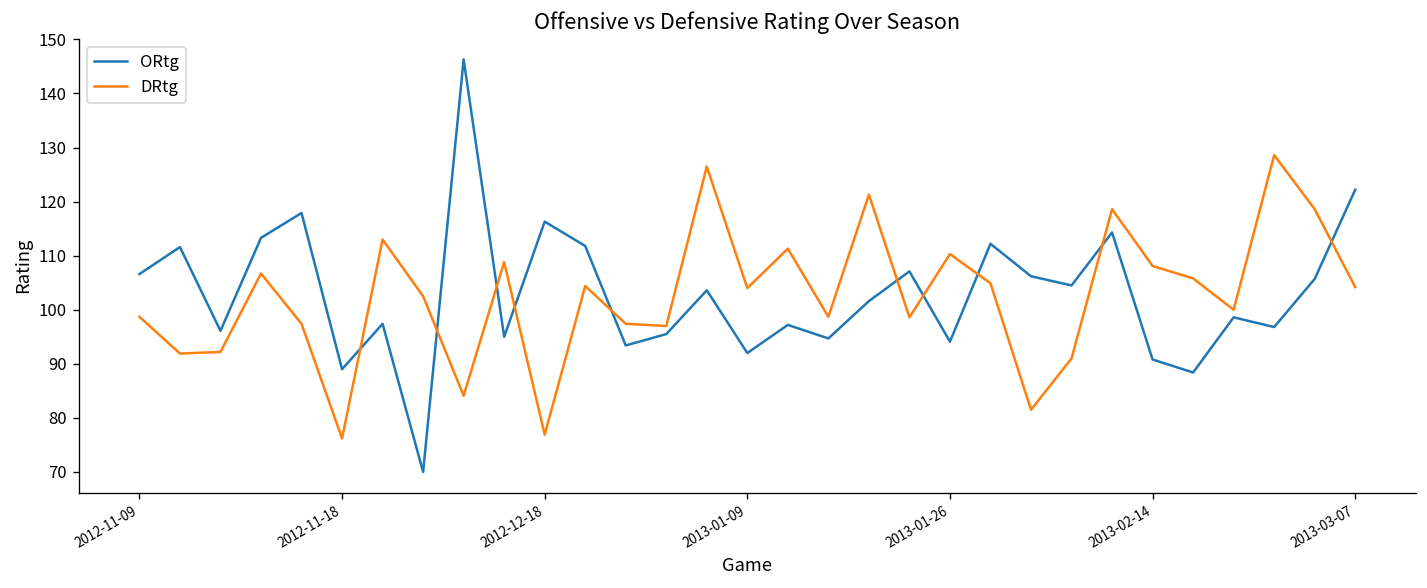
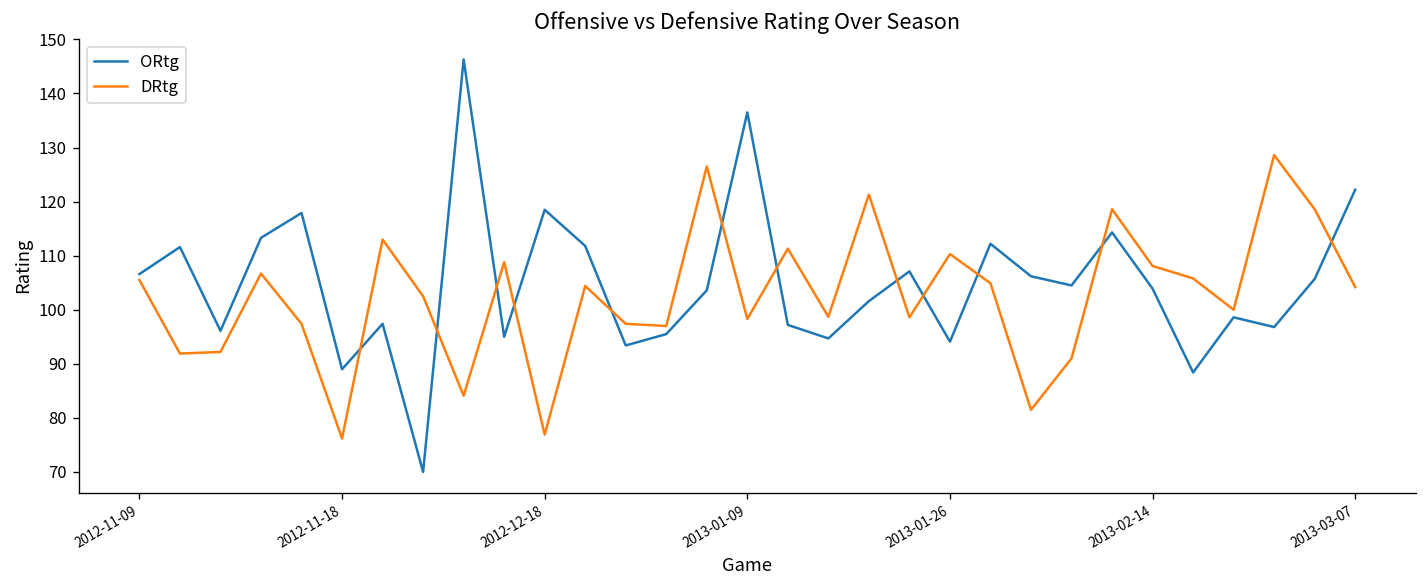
DRtg, 2012-11-09: 99 -> 106
ORtg, 2012-12-18: 116 -> 119
ORtg, 2013-01-09: 92 -> 137
DRtg, 2013-01-09: 104 -> 98
ORtg, 2013-02-14: 91 -> 104
